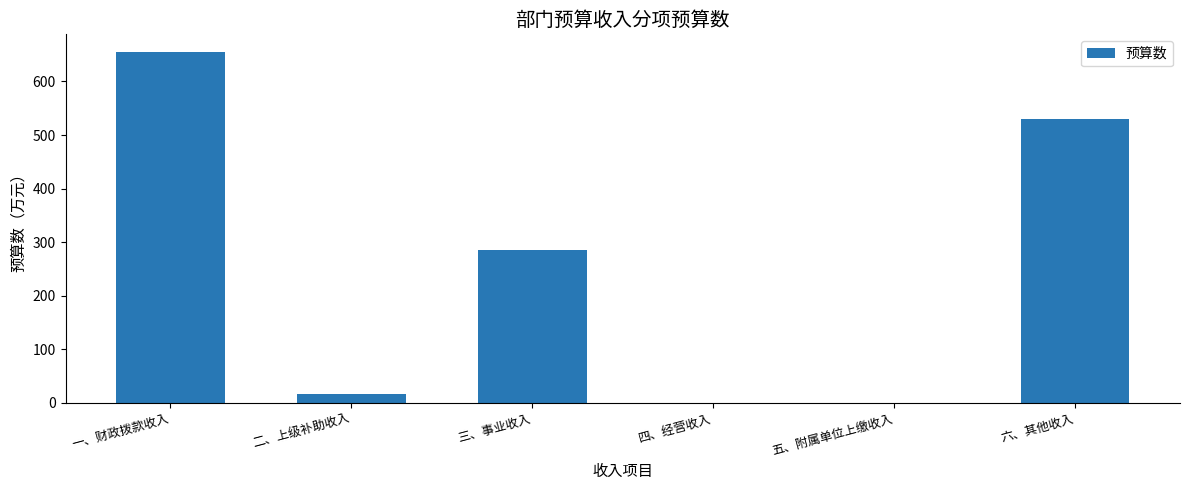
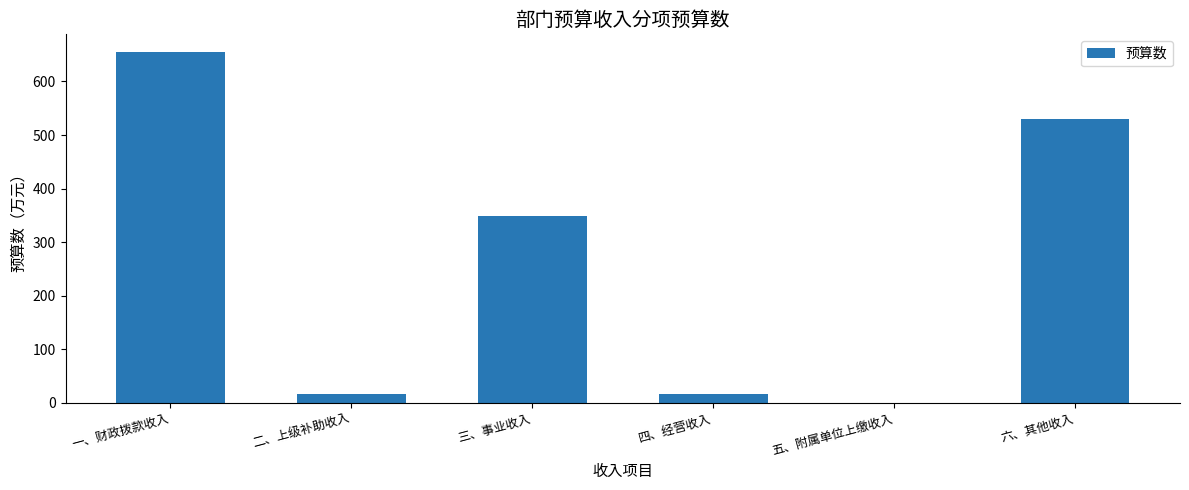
三、事业收入: 290 -> 350
四、经营收入: 0 -> 20
